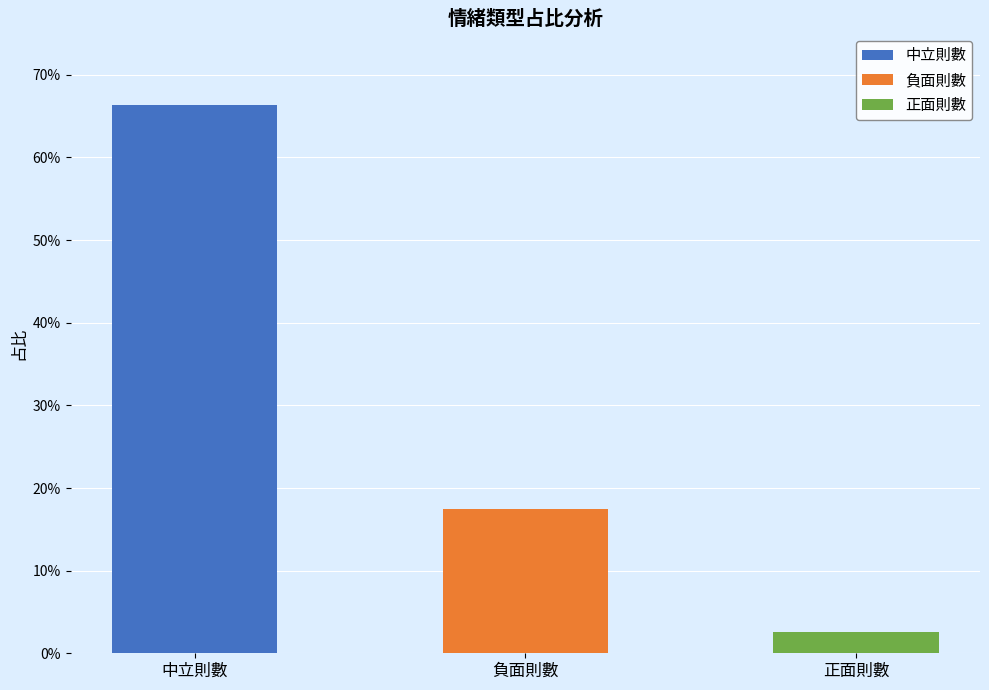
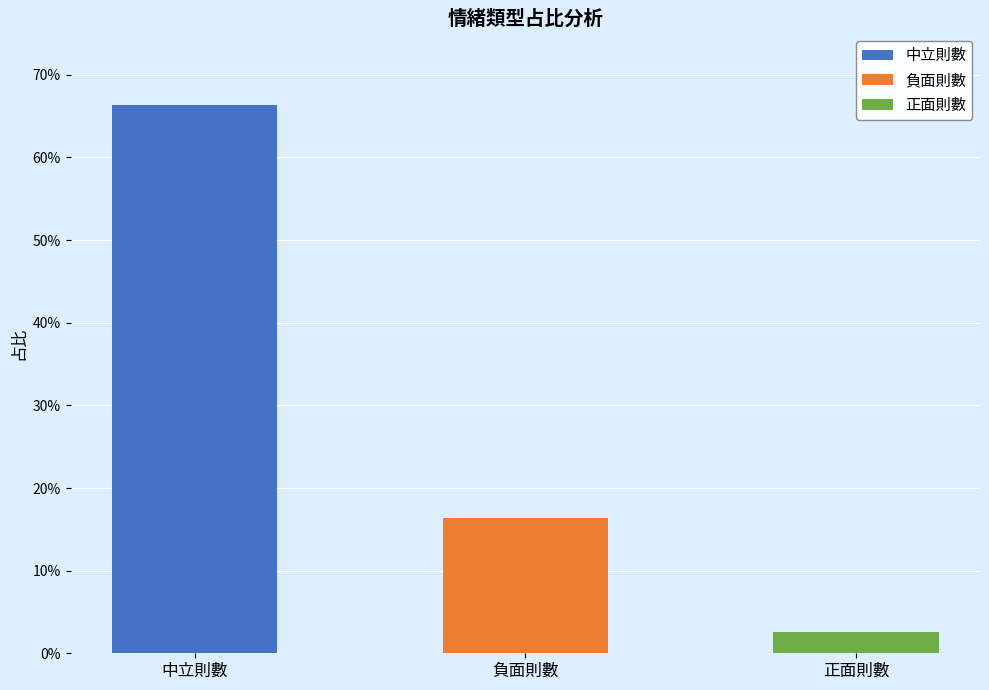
負面則數: 17% -> 16%
